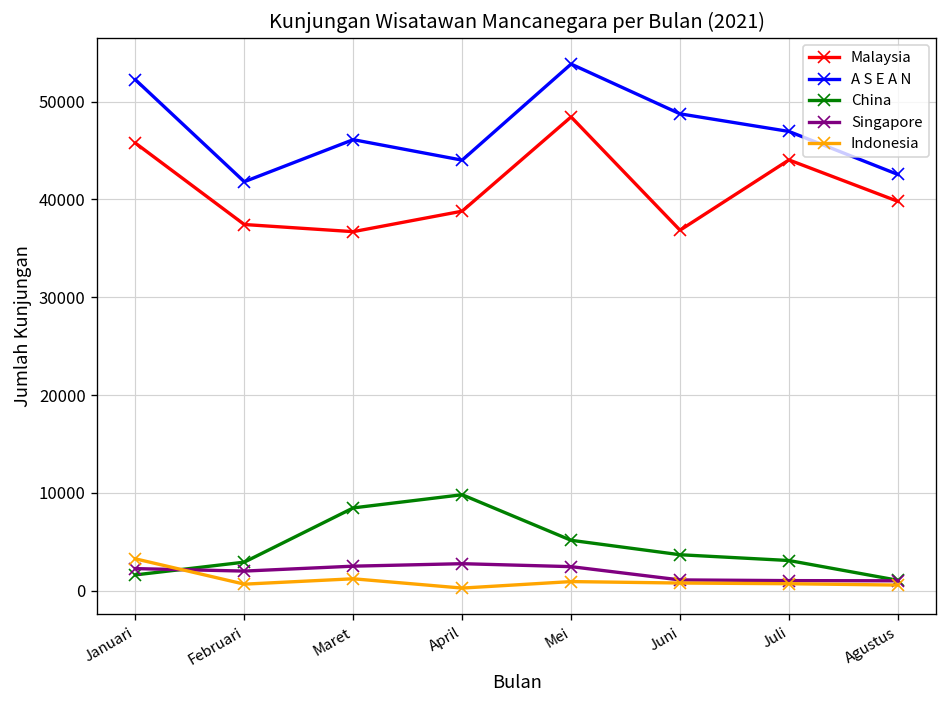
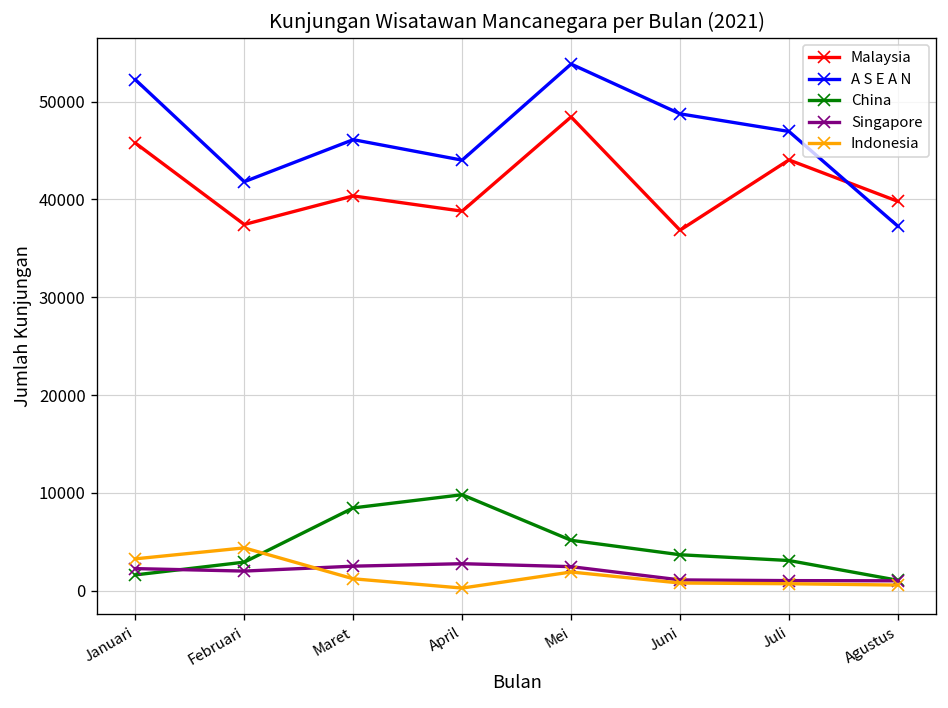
Indonesia, Februari: 1000 -> 4000
Malaysia, Maret: 37000 -> 40000
Indonesia, Mei: 1000 -> 2000
A S E A N, Agustus: 43000 -> 37000
